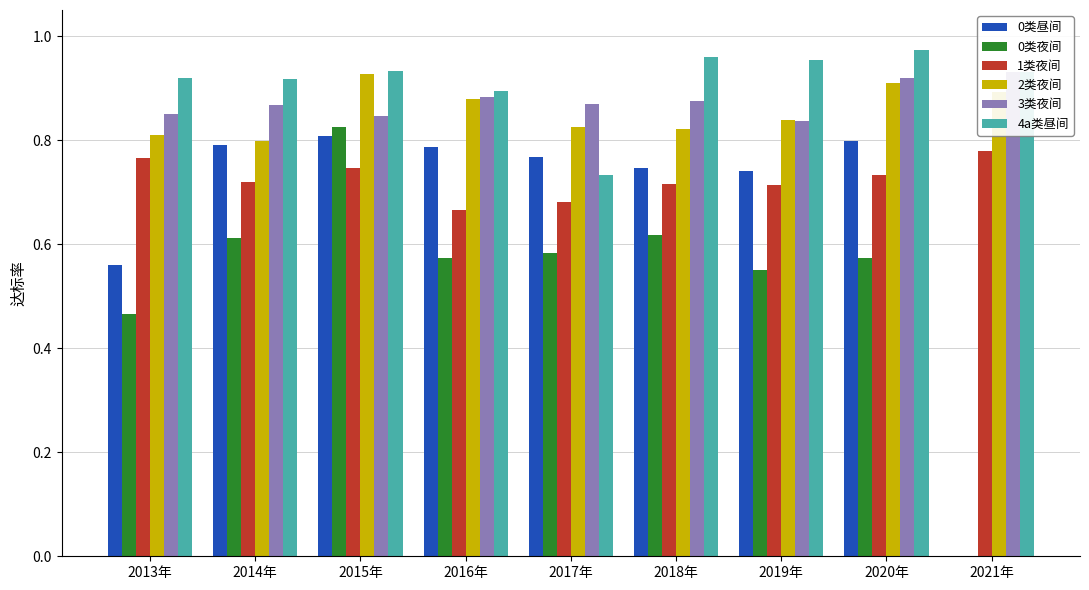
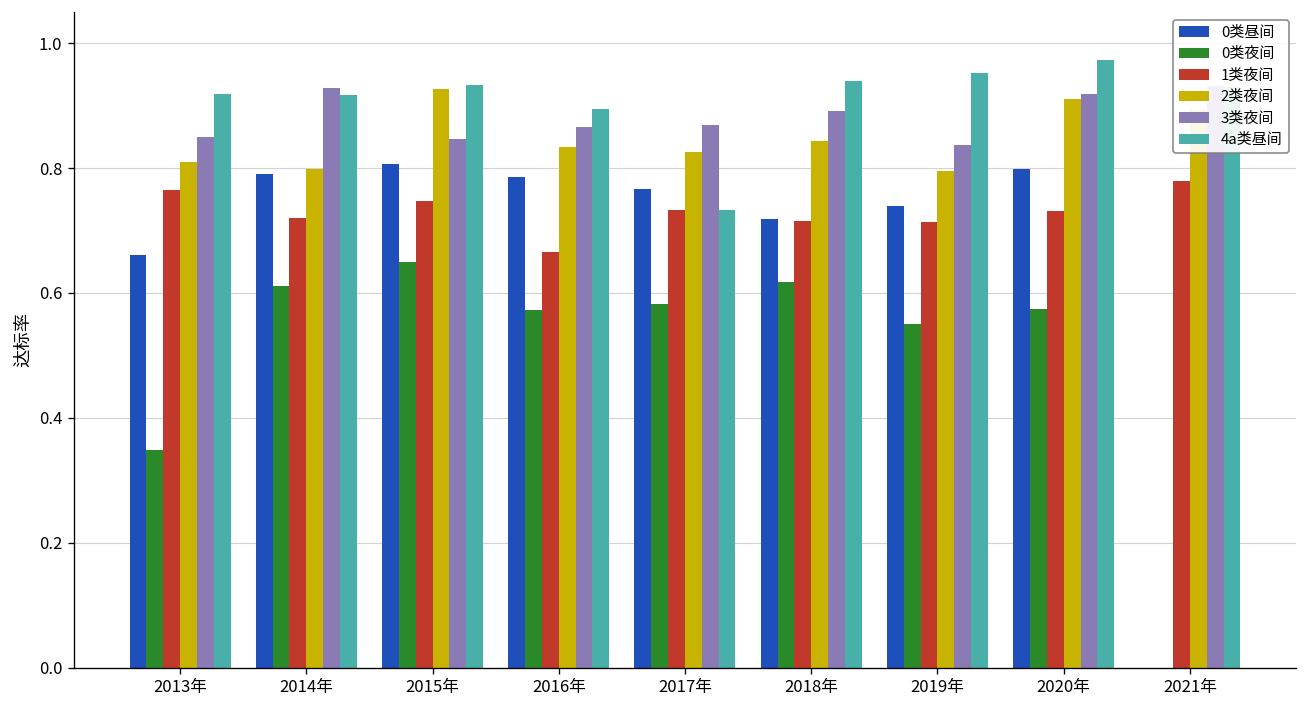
0类昼间, 2013年: 0.56 -> 0.66
0类夜间, 2013年: 0.47 -> 0.35
3类夜间, 2014年: 0.87 -> 0.93
0类夜间, 2015年: 0.83 -> 0.65
2类夜间, 2016年: 0.88 -> 0.83
3类夜间, 2016年: 0.88 -> 0.87
1类夜间, 2017年: 0.68 -> 0.73
0类昼间, 2018年: 0.75 -> 0.72
2类夜间, 2018年: 0.82 -> 0.84
3类夜间, 2018年: 0.88 -> 0.89
4a类昼间, 2018年: 0.96 -> 0.94
2类夜间, 2019年: 0.84 -> 0.80
